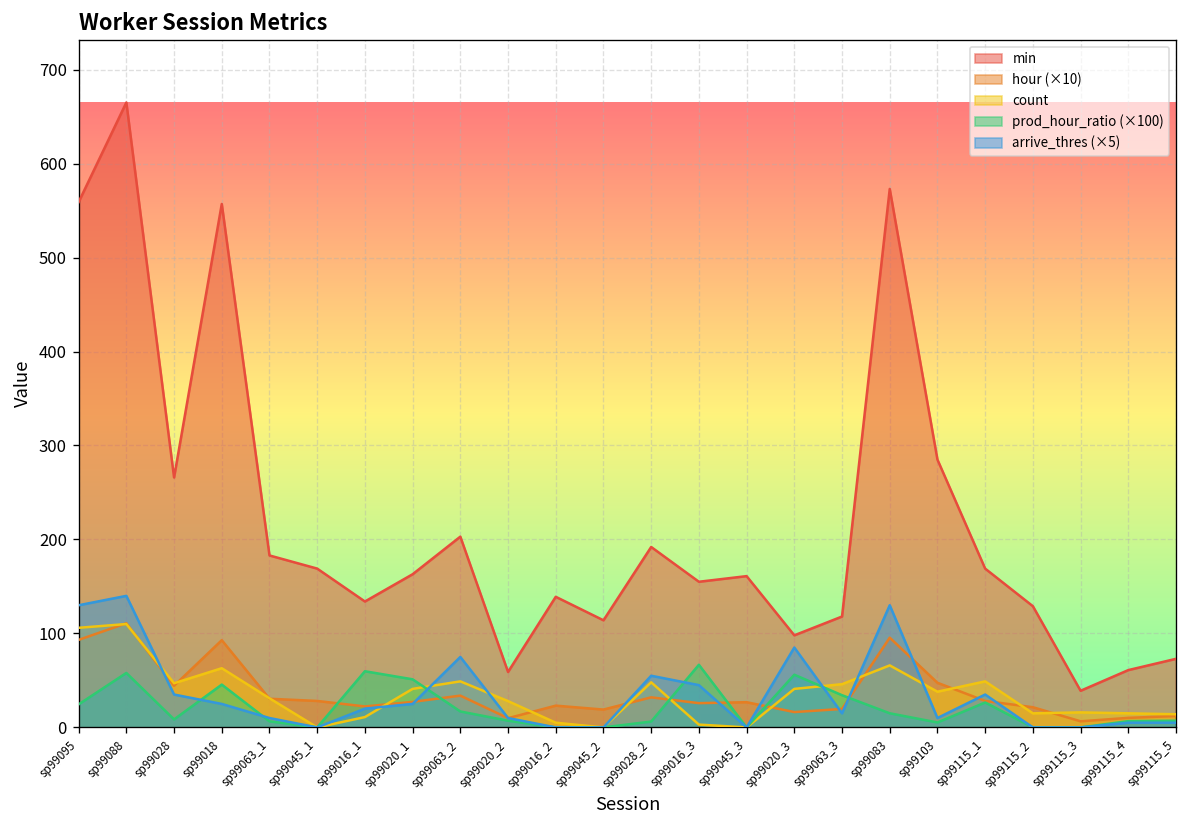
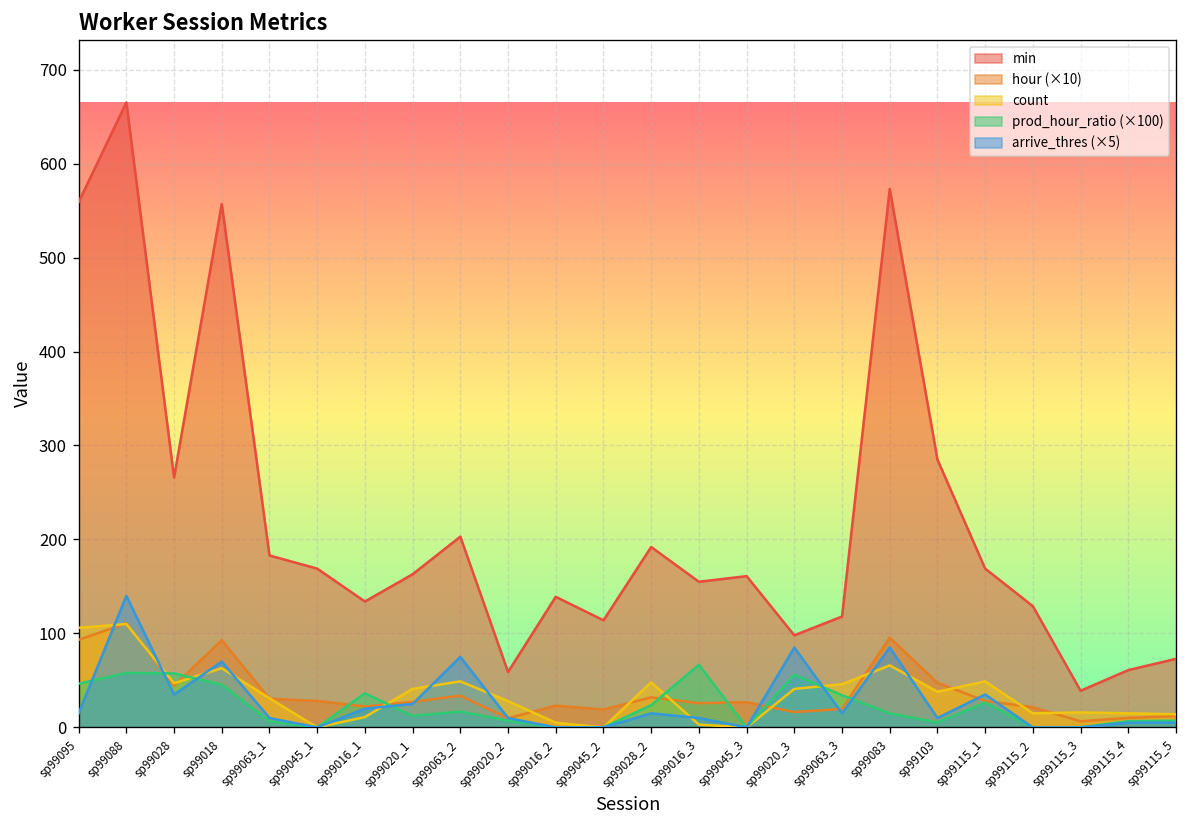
prod_hour_ratio (×100), sp99095: 20 -> 50
arrive_thres (×5), sp99095: 130 -> 20
prod_hour_ratio (×100), sp99028: 10 -> 60
arrive_thres (×5), sp99018: 30 -> 70
prod_hour_ratio (×100), sp99016_1: 60 -> 40
prod_hour_ratio (×100), sp99020_1: 50 -> 10
prod_hour_ratio (×100), sp99028_2: 10 -> 20
arrive_thres (×5), sp99028_2: 60 -> 20
arrive_thres (×5), sp99016_3: 50 -> 10
arrive_thres (×5), sp99083: 130 -> 90
